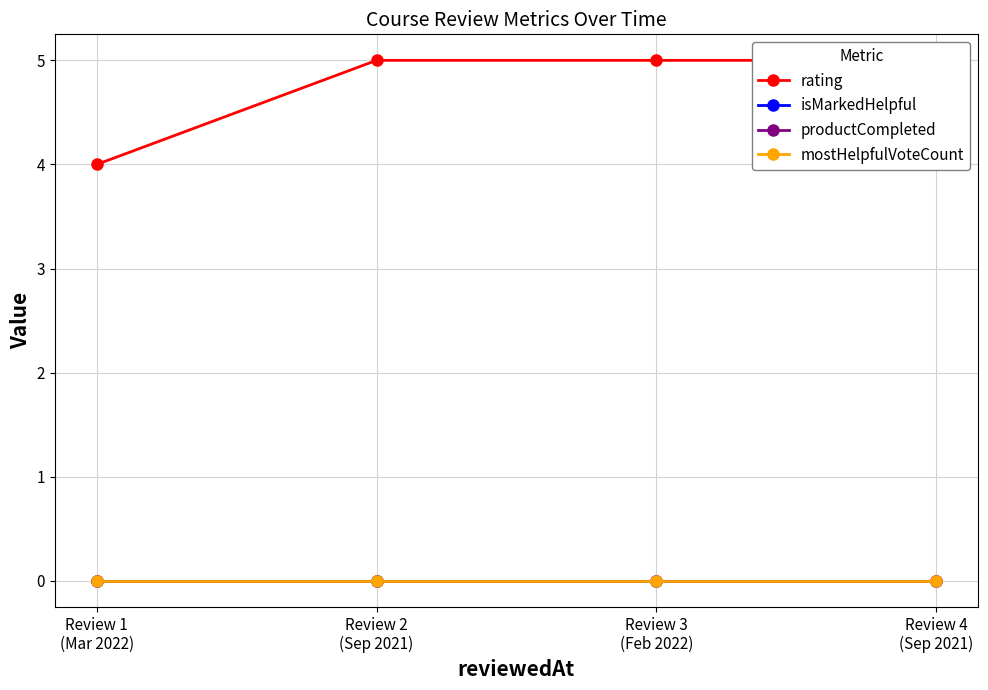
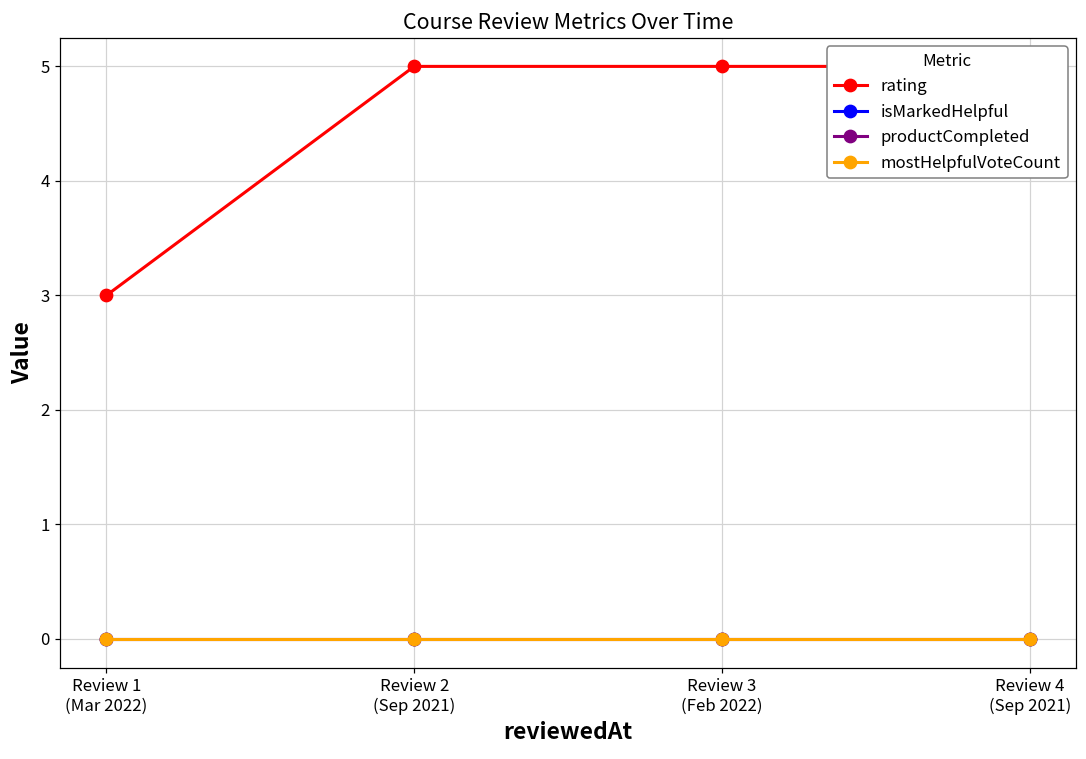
rating, Review 1 (Mar 2022): 4 -> 3
